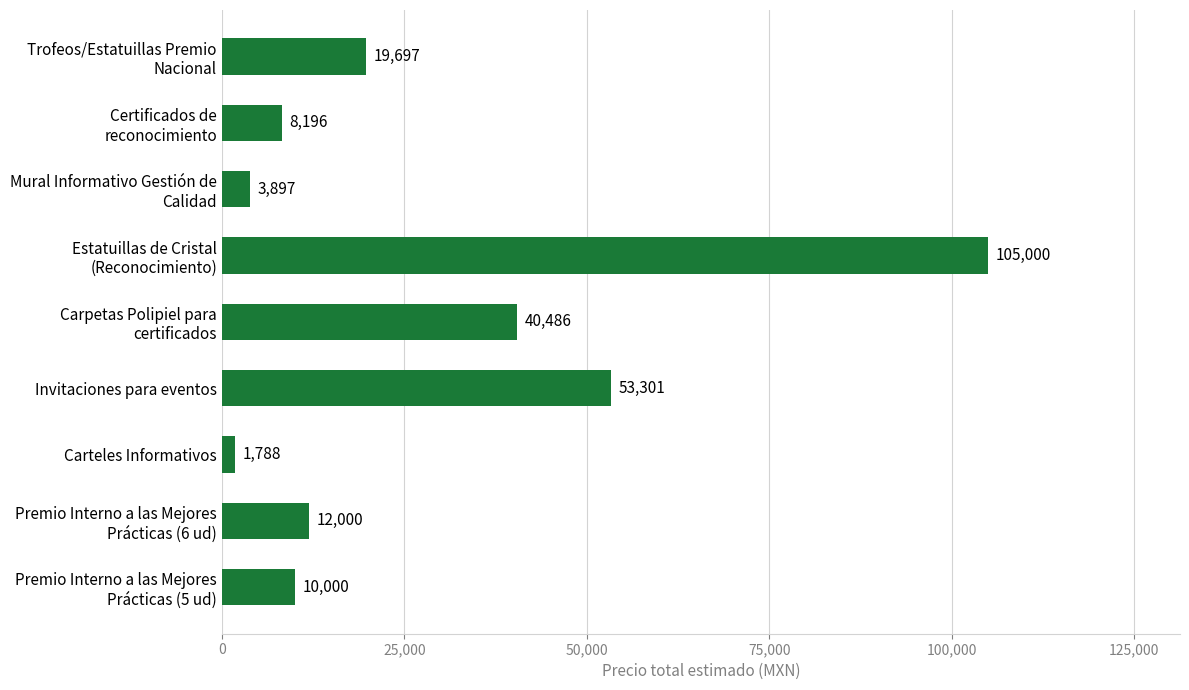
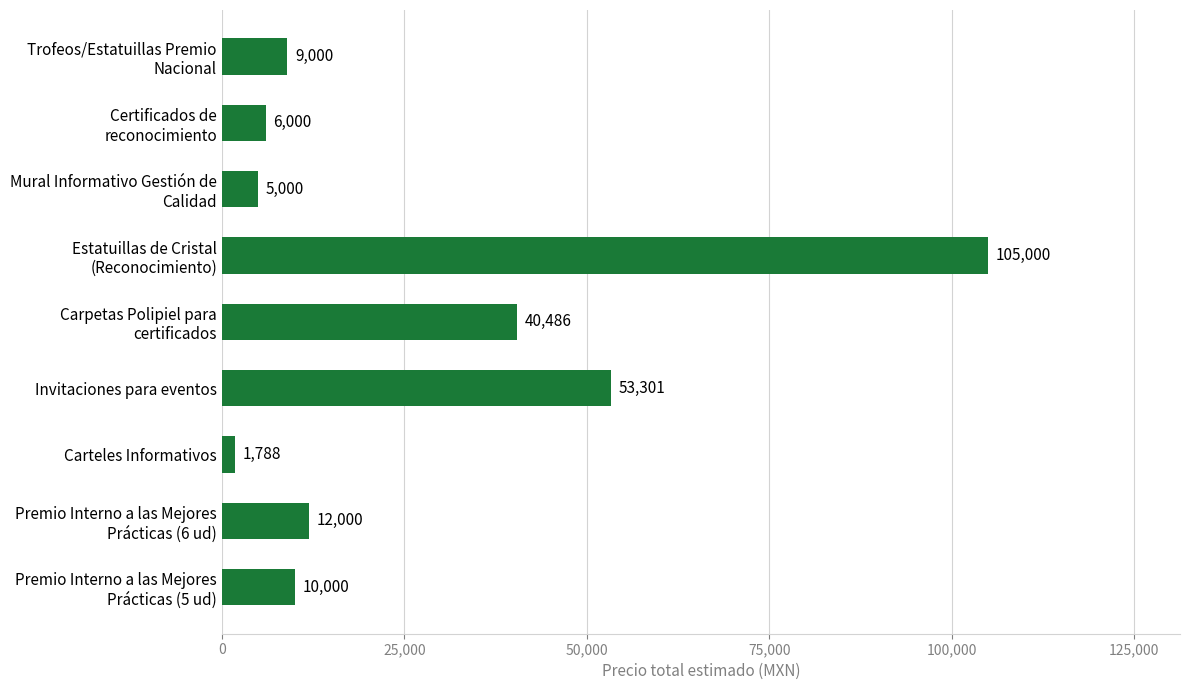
Trofeos/Estatuillas Premio Nacional: 19,697 -> 9,000
Certificados de reconocimiento: 8,196 -> 6,000
Mural Informativo Gestión de Calidad: 3,897 -> 5,000
